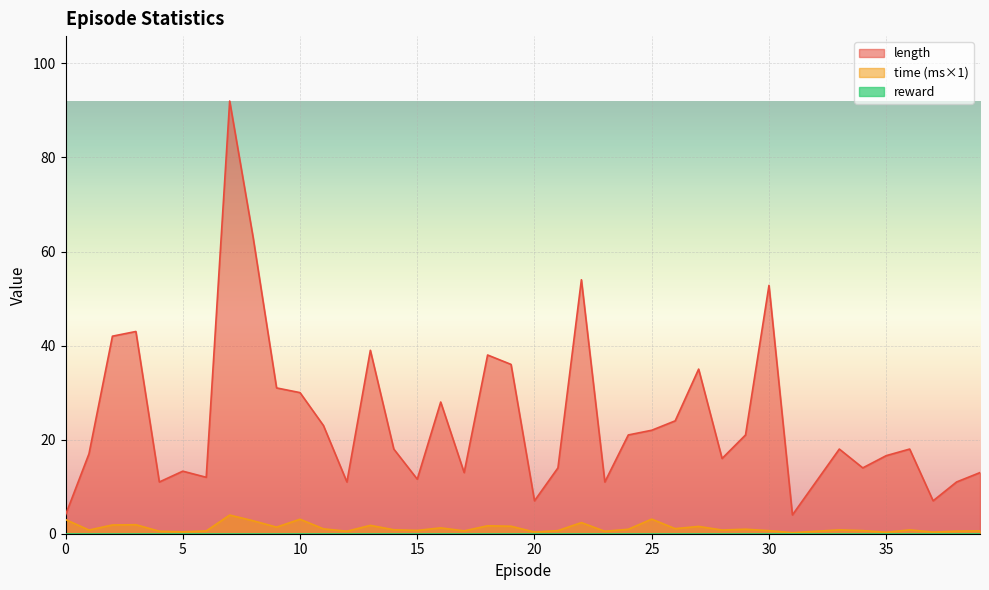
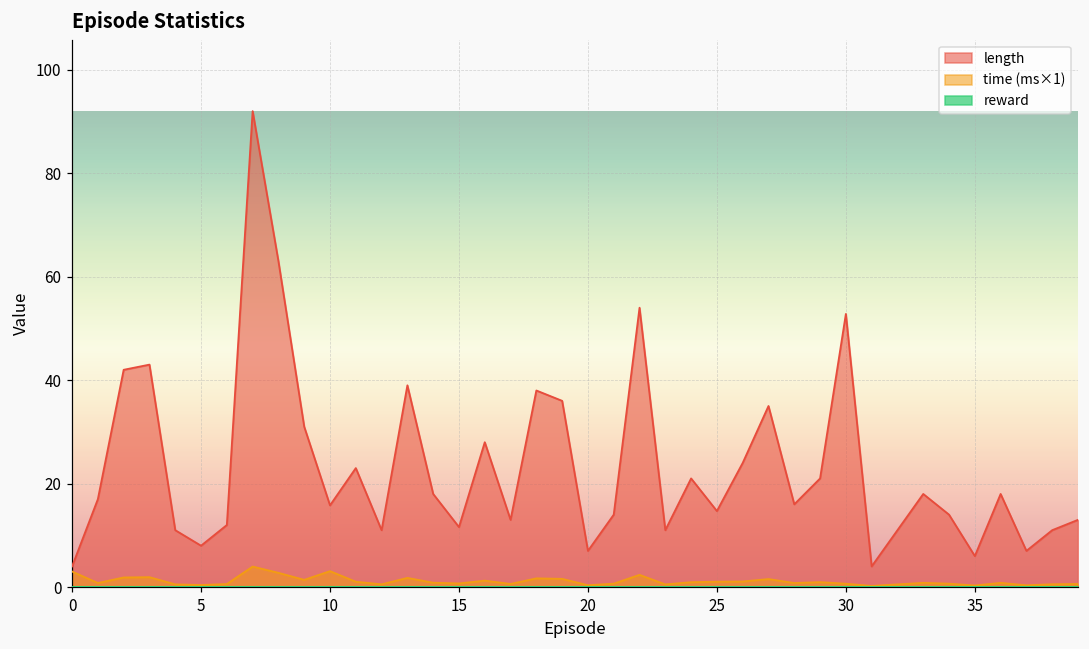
length, 5: 13 -> 8
length, 10: 30 -> 16
length, 25: 22 -> 15
time (ms×1), 25: 3 -> 1
length, 35: 17 -> 6
